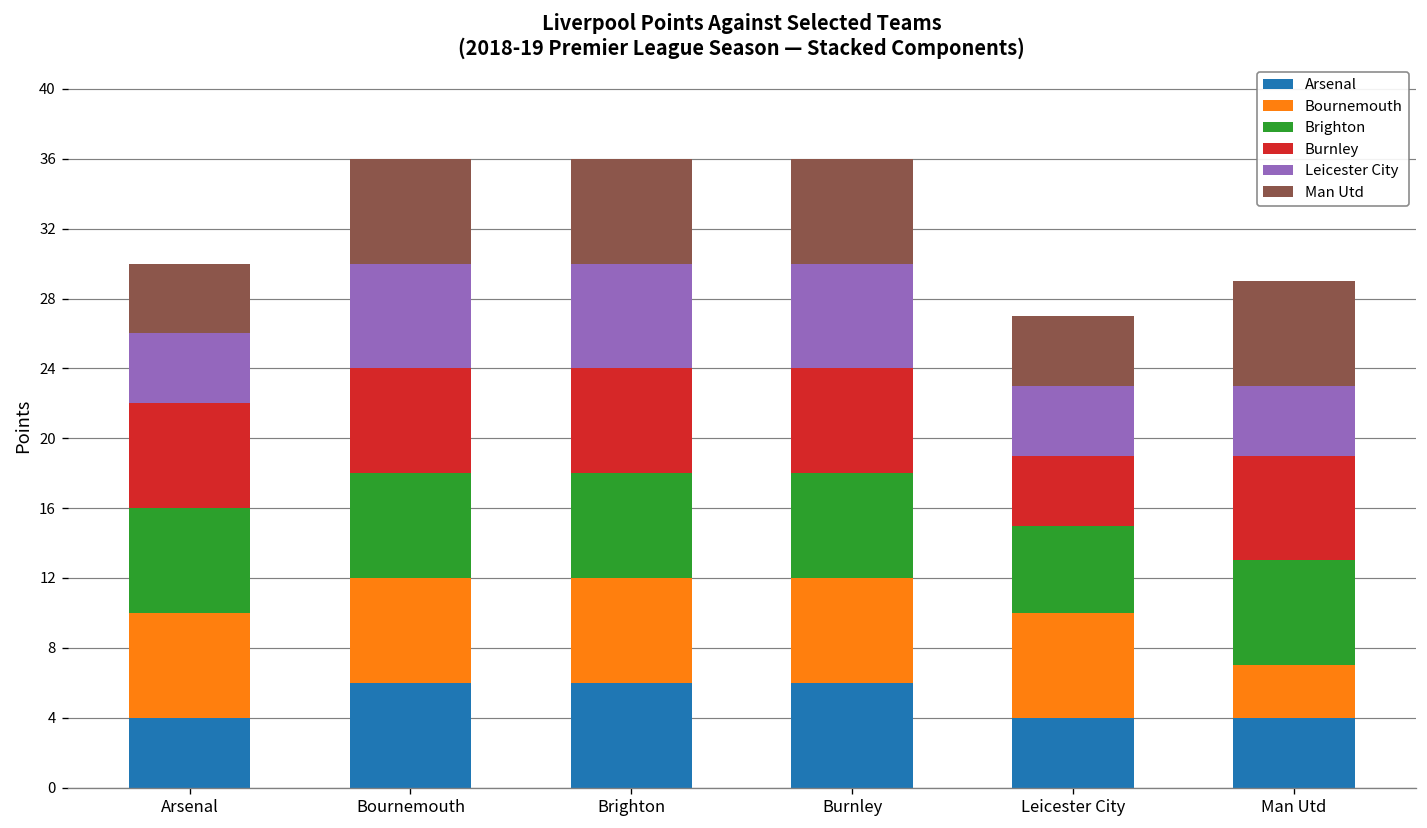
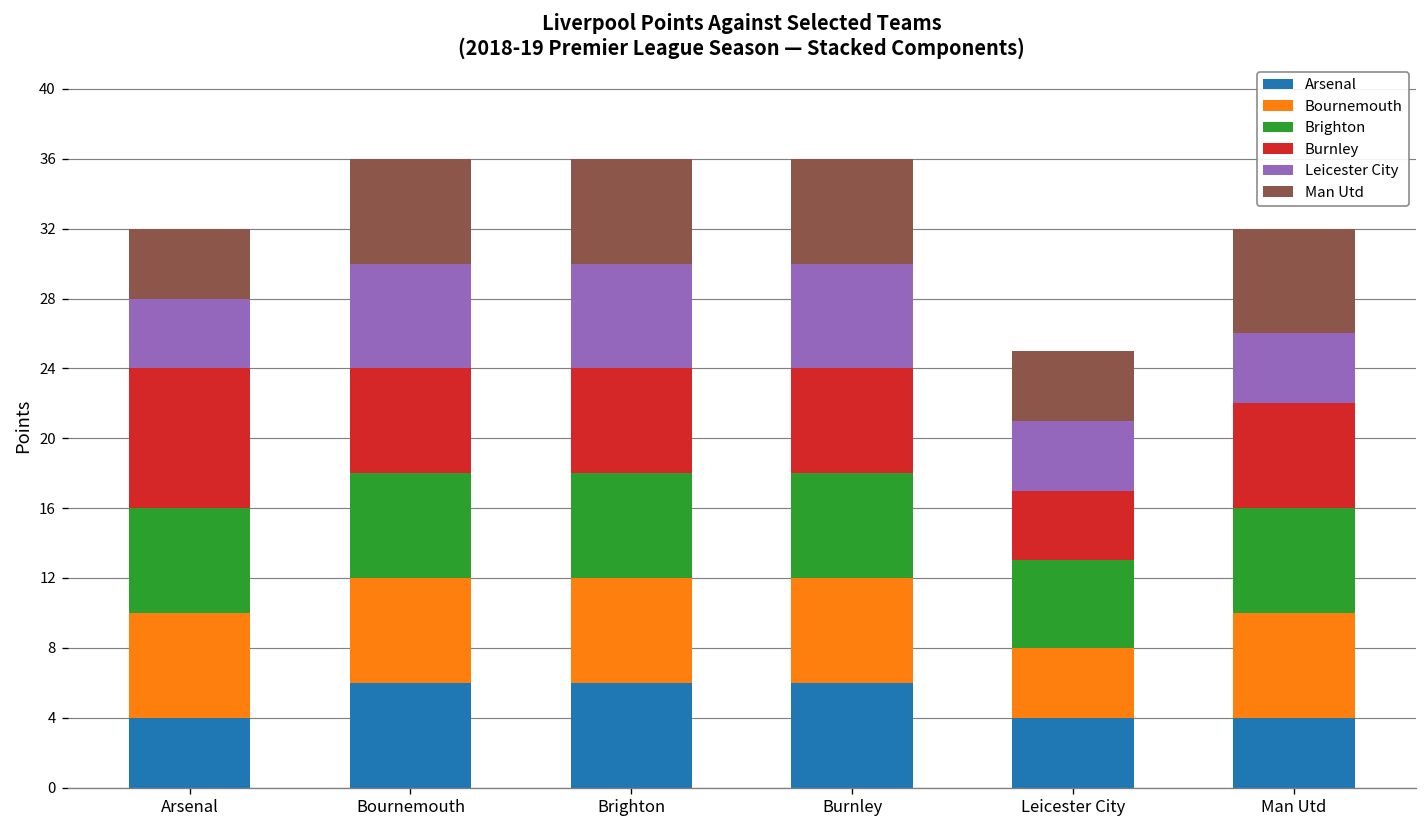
Burnley, Arsenal: 6 -> 8
Bournemouth, Leicester City: 6 -> 4
Bournemouth, Man Utd: 3 -> 6
